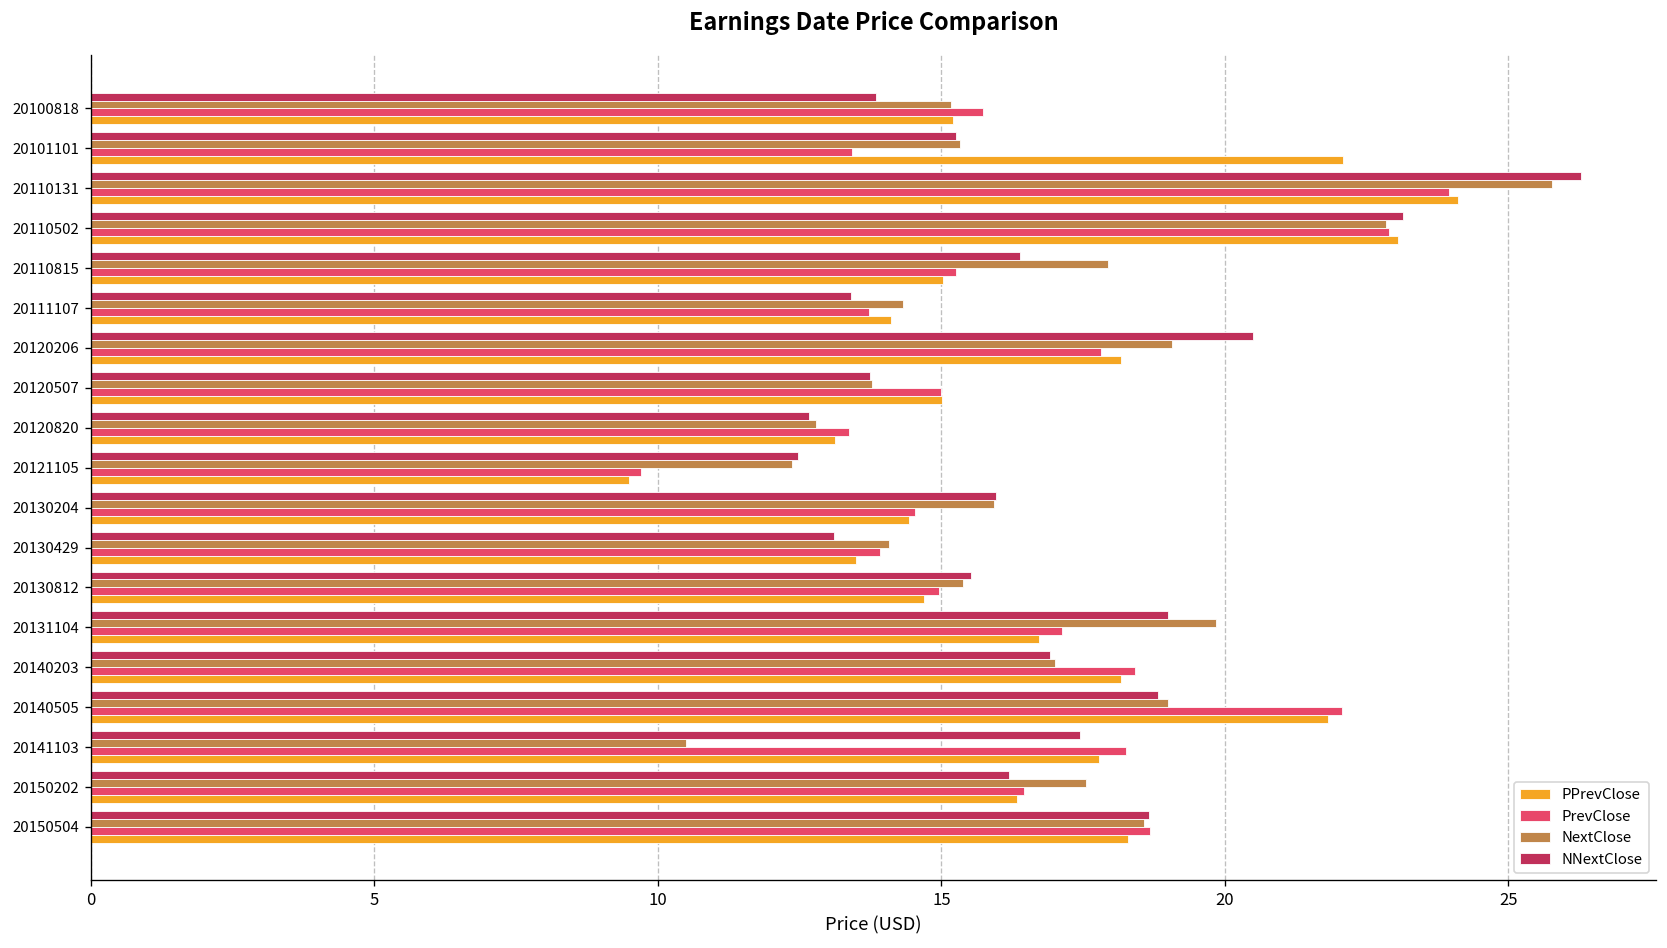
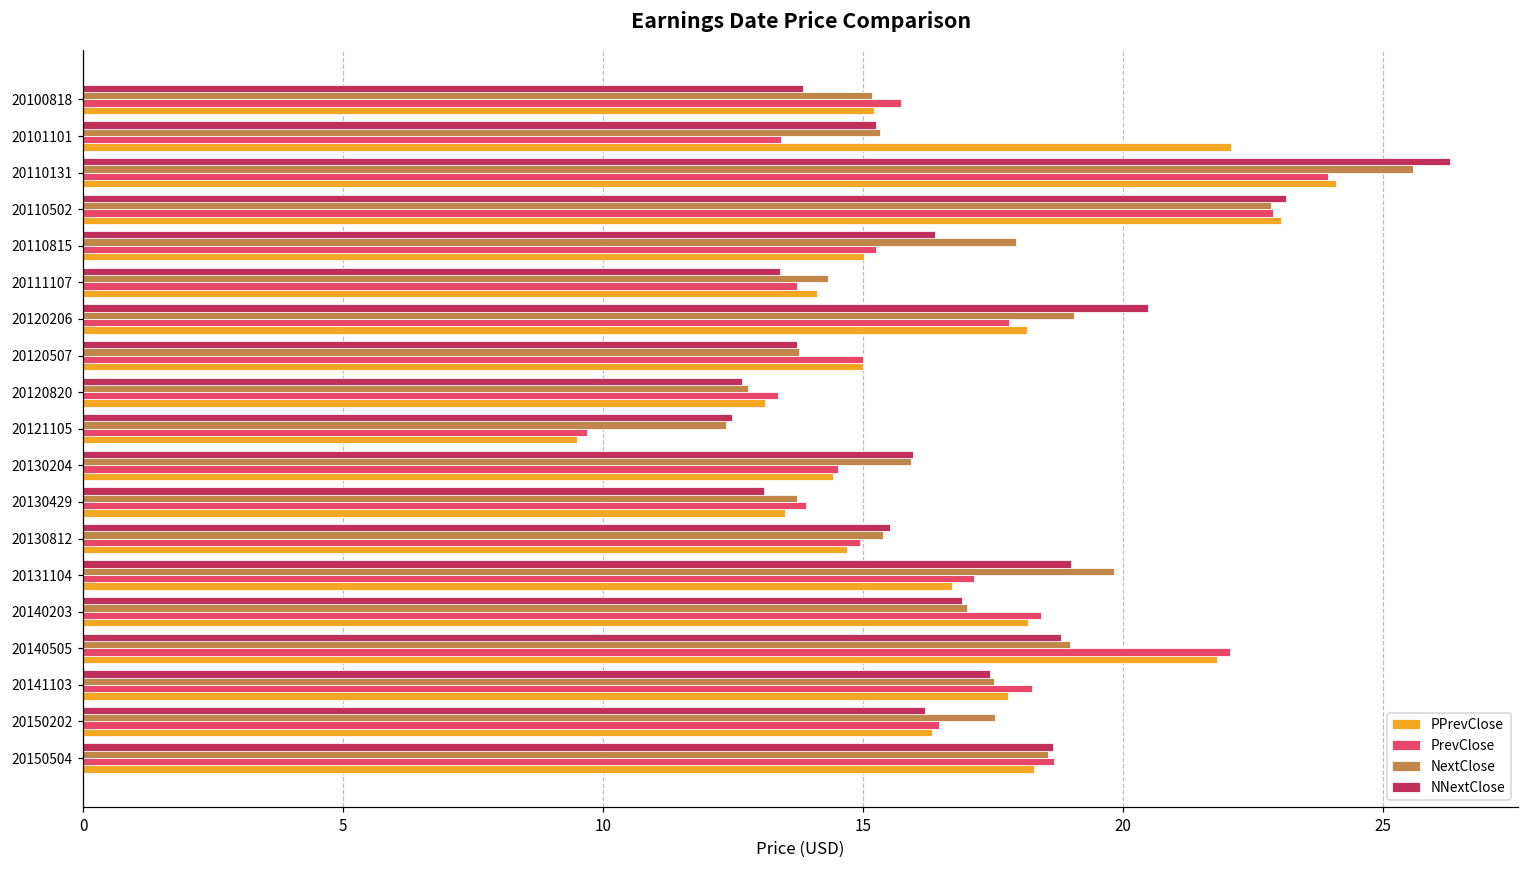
NextClose, 20110131: 25.8 -> 25.6
NextClose, 20130429: 14.1 -> 13.7
NextClose, 20141103: 10.5 -> 17.5
